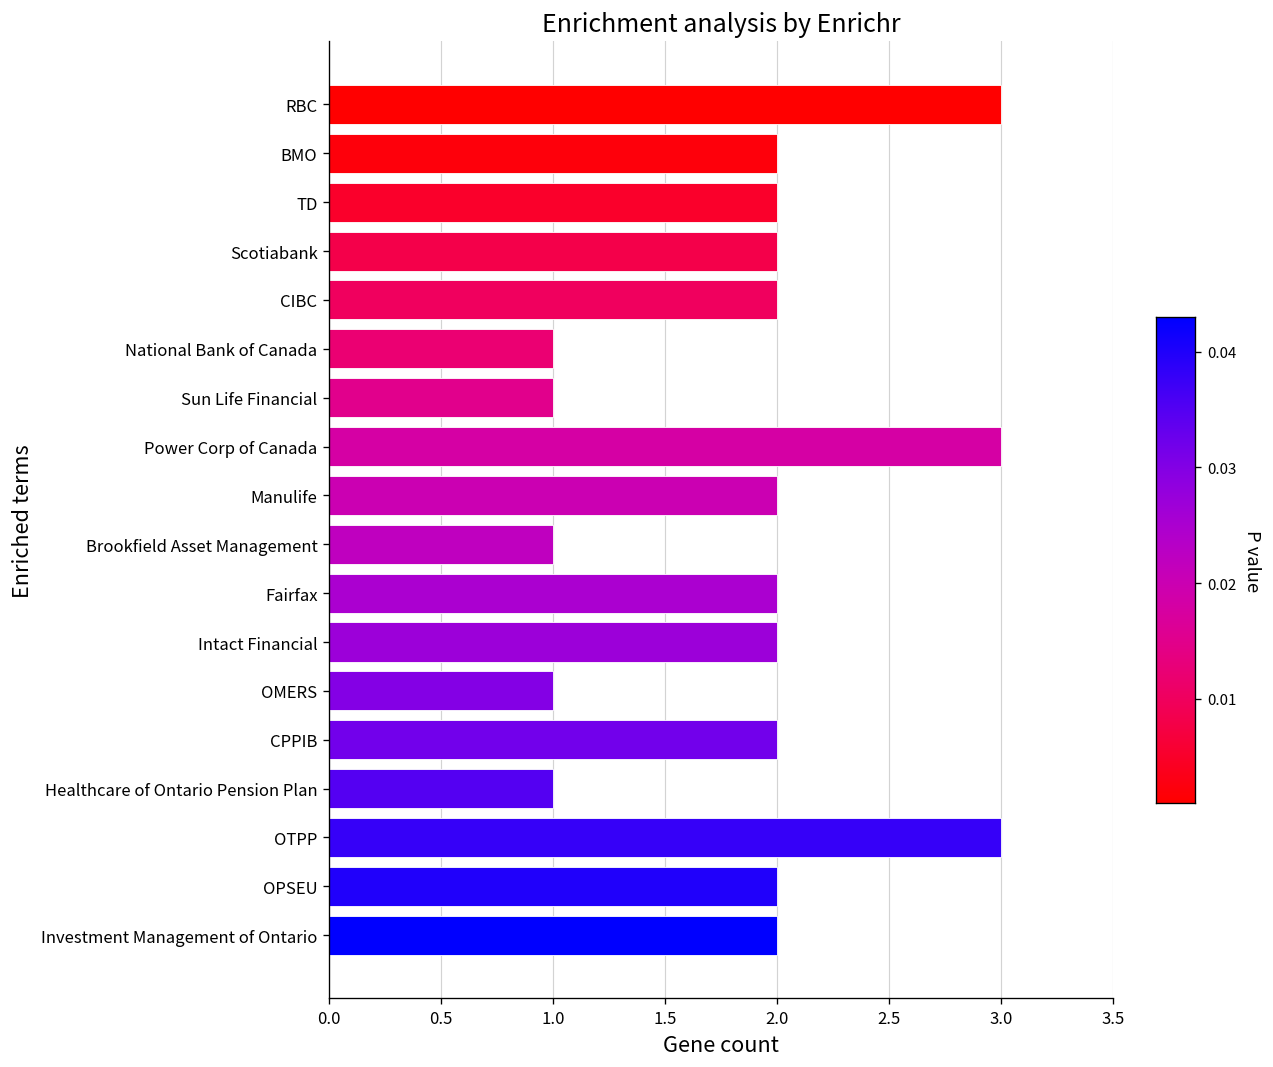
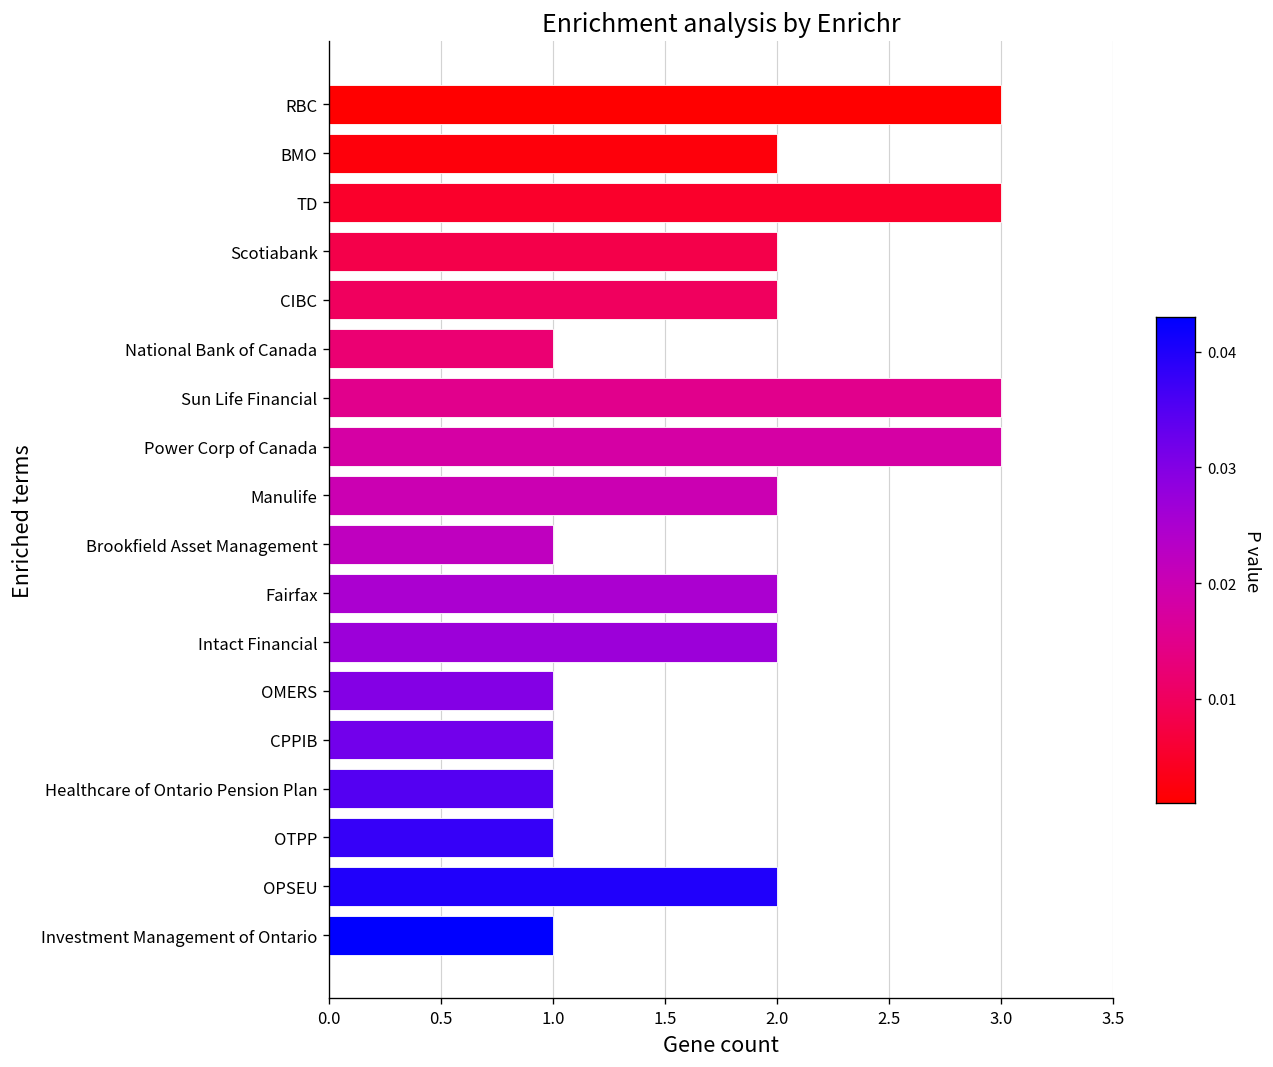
TD: 2 -> 3
Sun Life Financial: 1 -> 3
CPPIB: 2 -> 1
OTPP: 3 -> 1
Investment Management of Ontario: 2 -> 1
